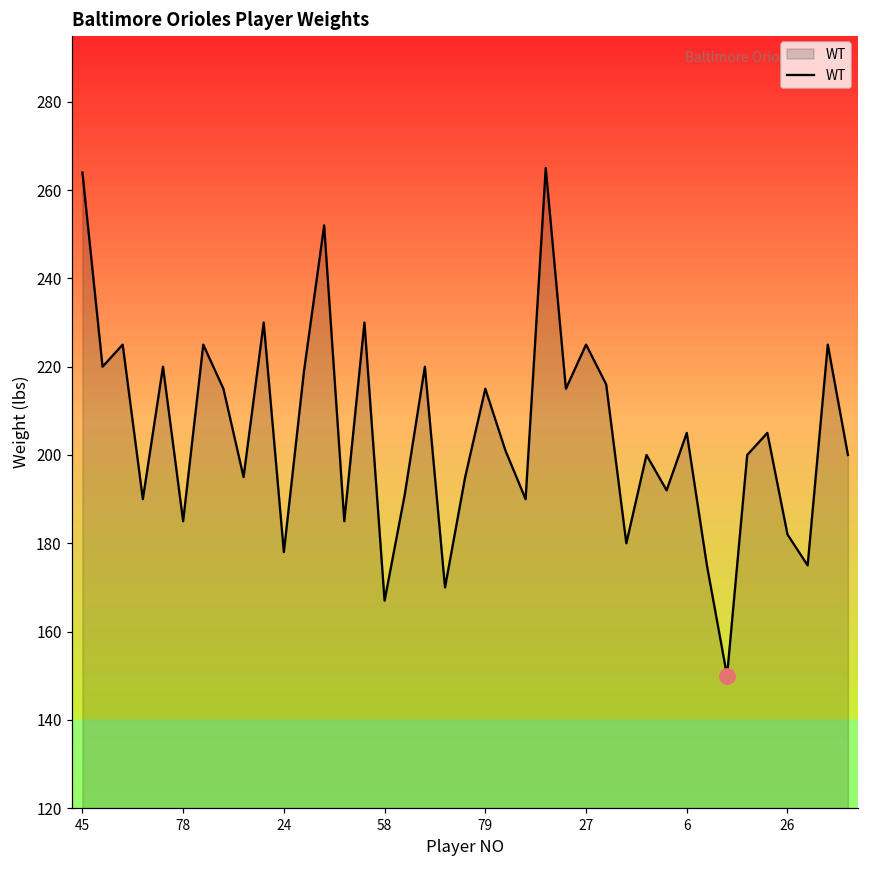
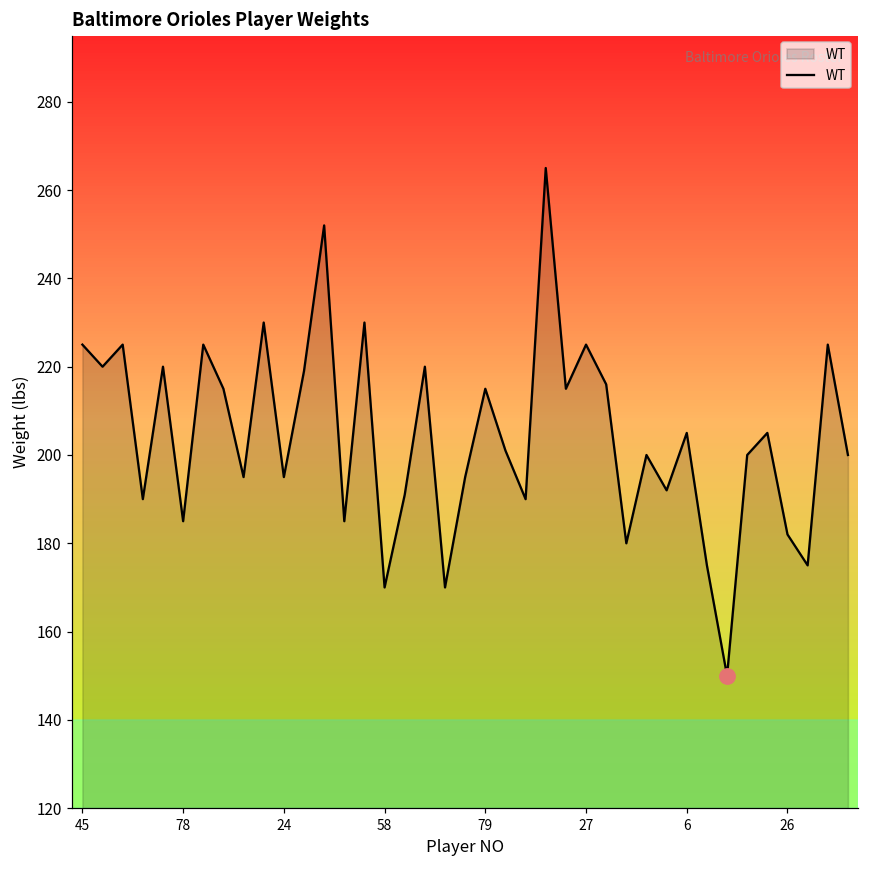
WT, 45: 264 -> 225
WT, 24: 178 -> 195
WT, 58: 167 -> 170
